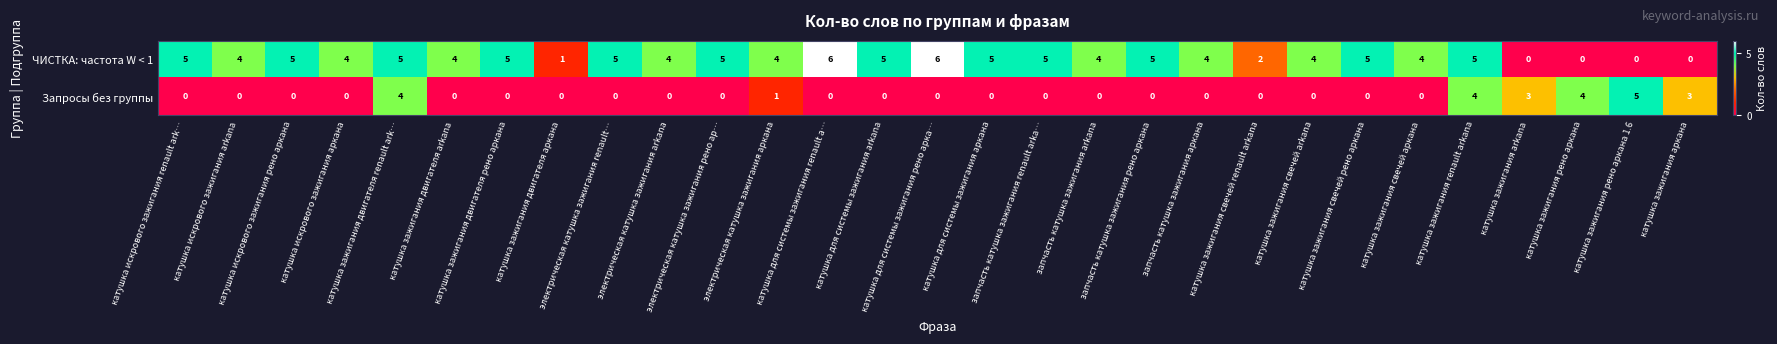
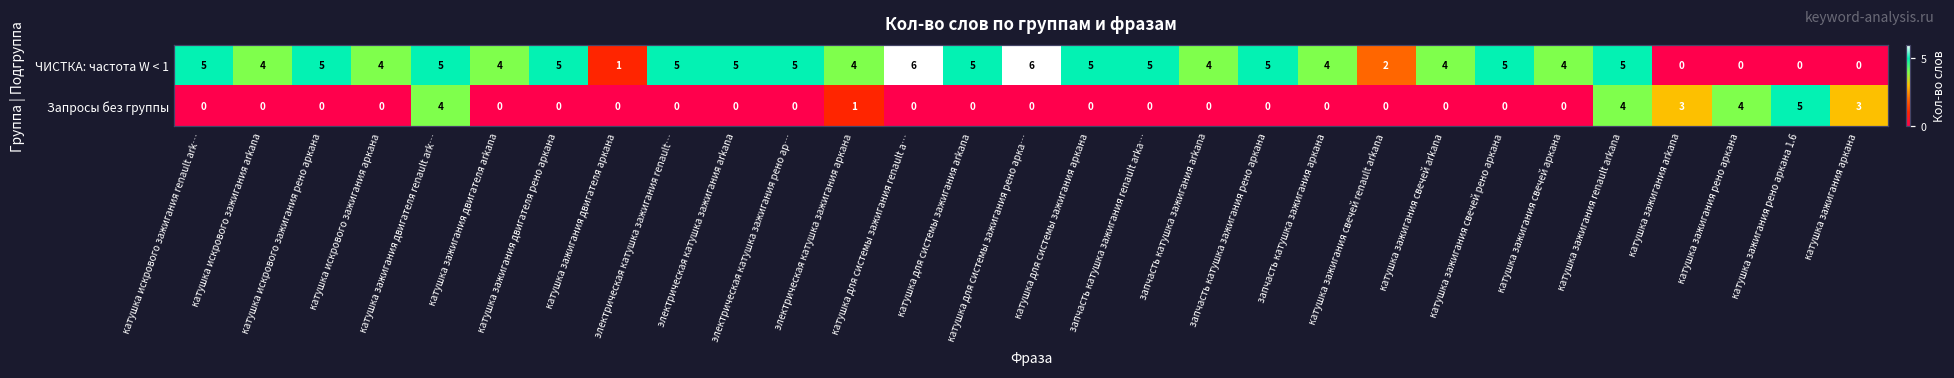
ЧИСТКА: частота W < 1, электрическая катушка зажигания arkana: 4 -> 5
